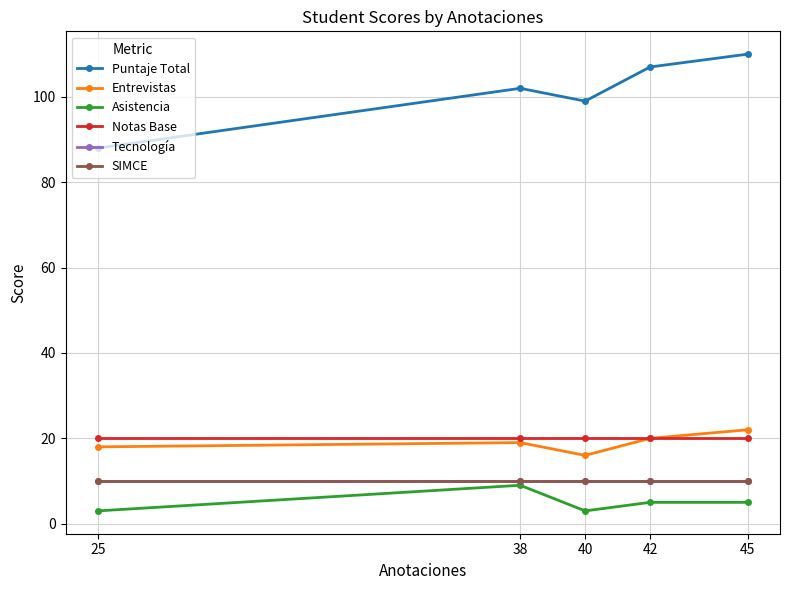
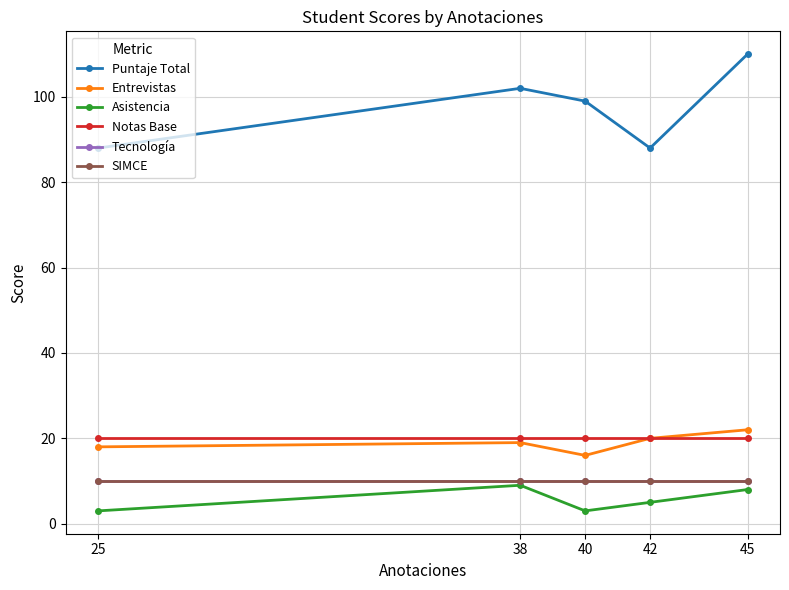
Puntaje Total, 42: 107 -> 88
Asistencia, 45: 5 -> 8
